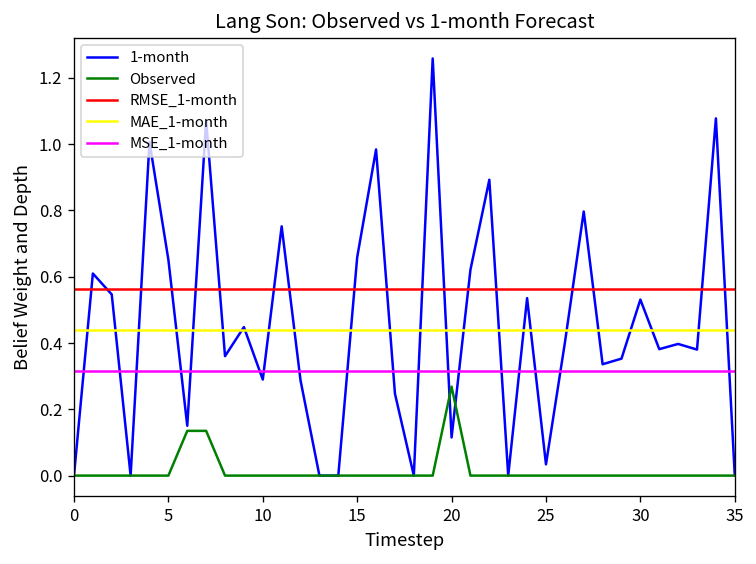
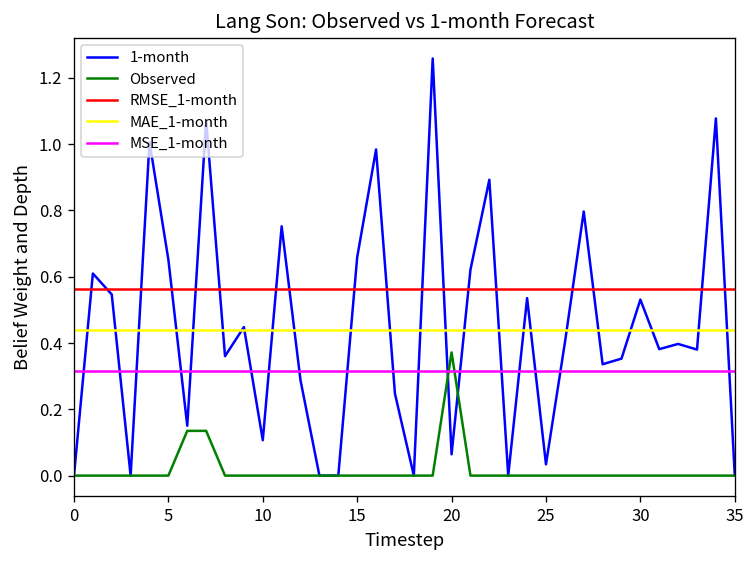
1-month, 10: 0.29 -> 0.11
1-month, 20: 0.12 -> 0.06
Observed, 20: 0.27 -> 0.37
